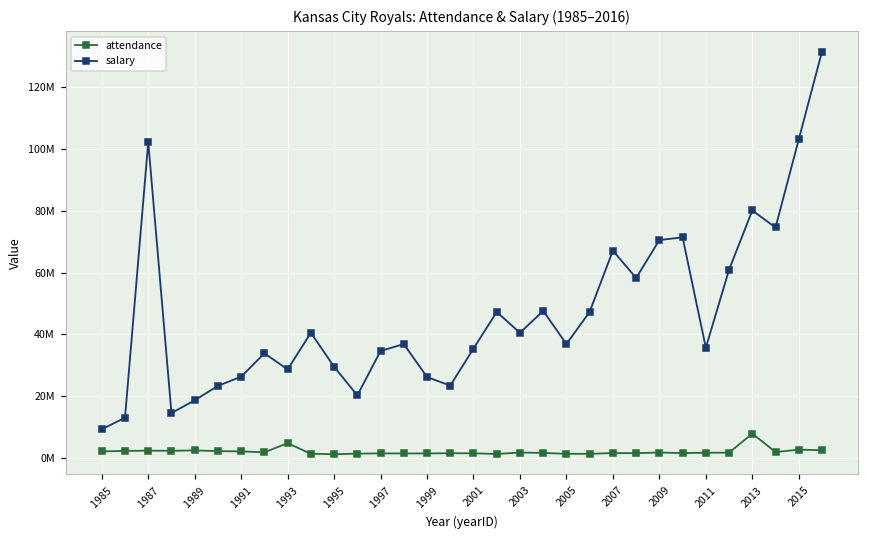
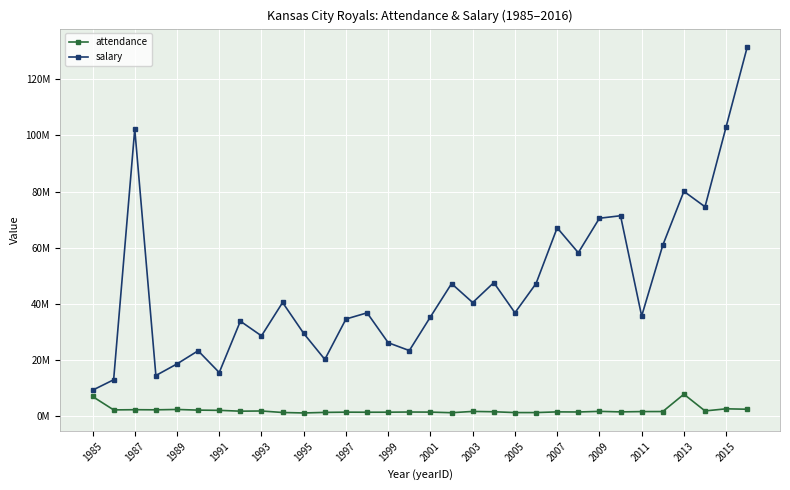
attendance, 1985: 2000000 -> 7000000
salary, 1991: 26000000 -> 16000000
attendance, 1993: 5000000 -> 2000000
